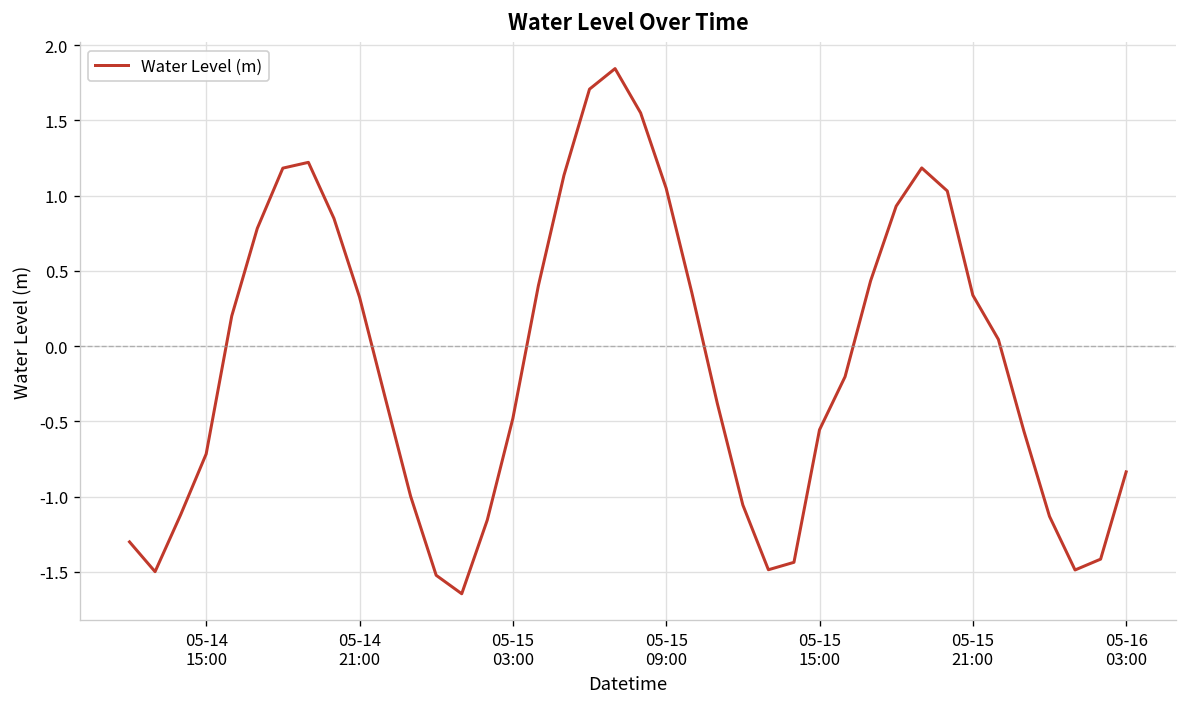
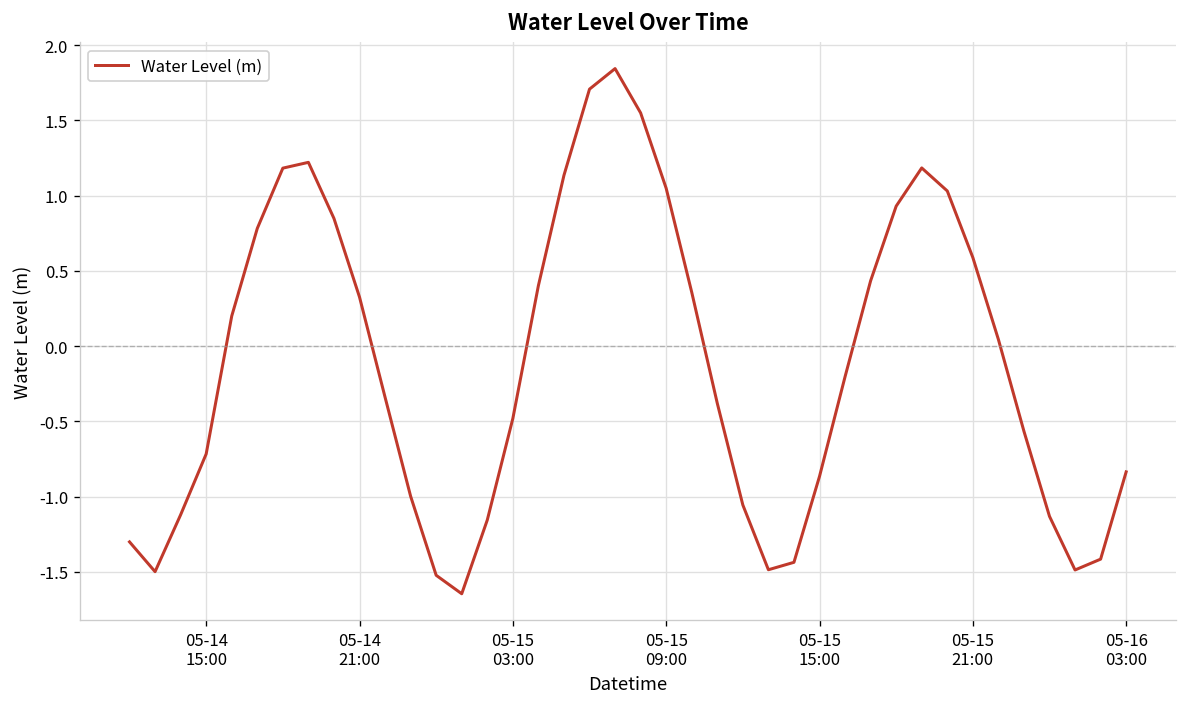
05-15 15:00: -0.56 -> -0.87
05-15 21:00: 0.34 -> 0.59
